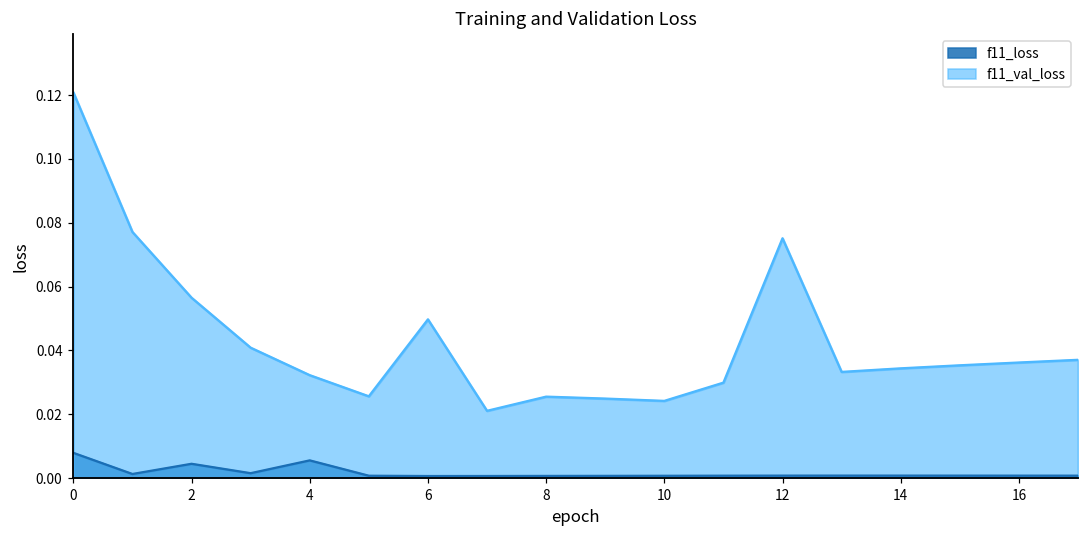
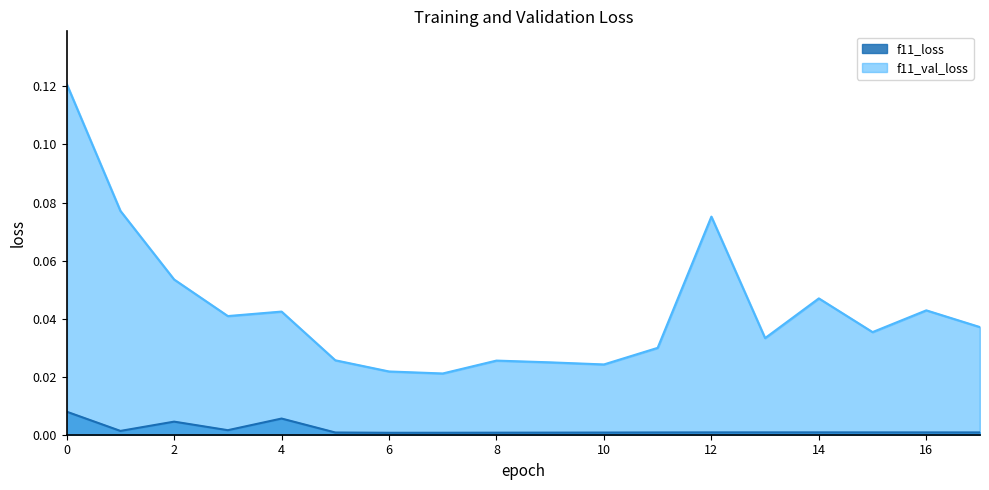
f11_val_loss, 2: 0.057 -> 0.053
f11_val_loss, 4: 0.032 -> 0.042
f11_val_loss, 6: 0.050 -> 0.022
f11_val_loss, 14: 0.034 -> 0.047
f11_val_loss, 16: 0.036 -> 0.043
